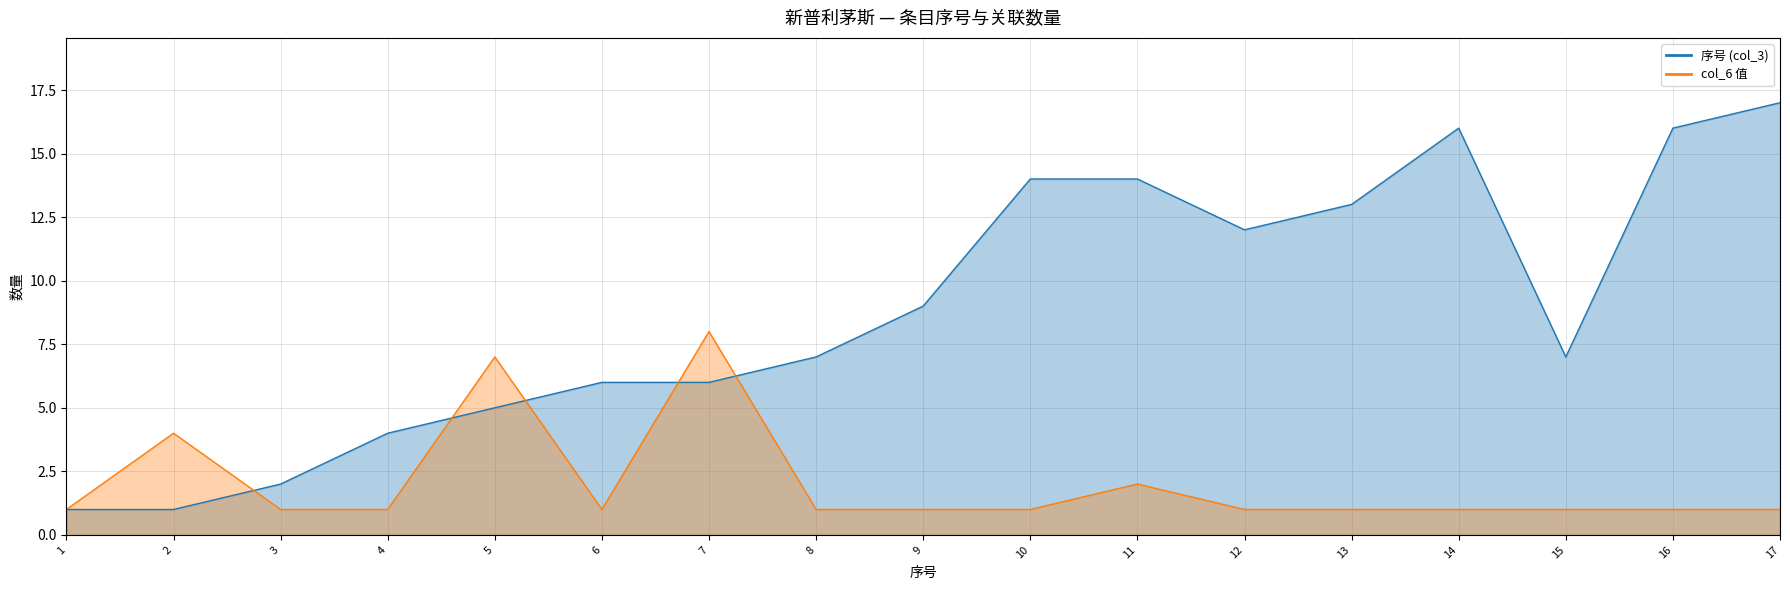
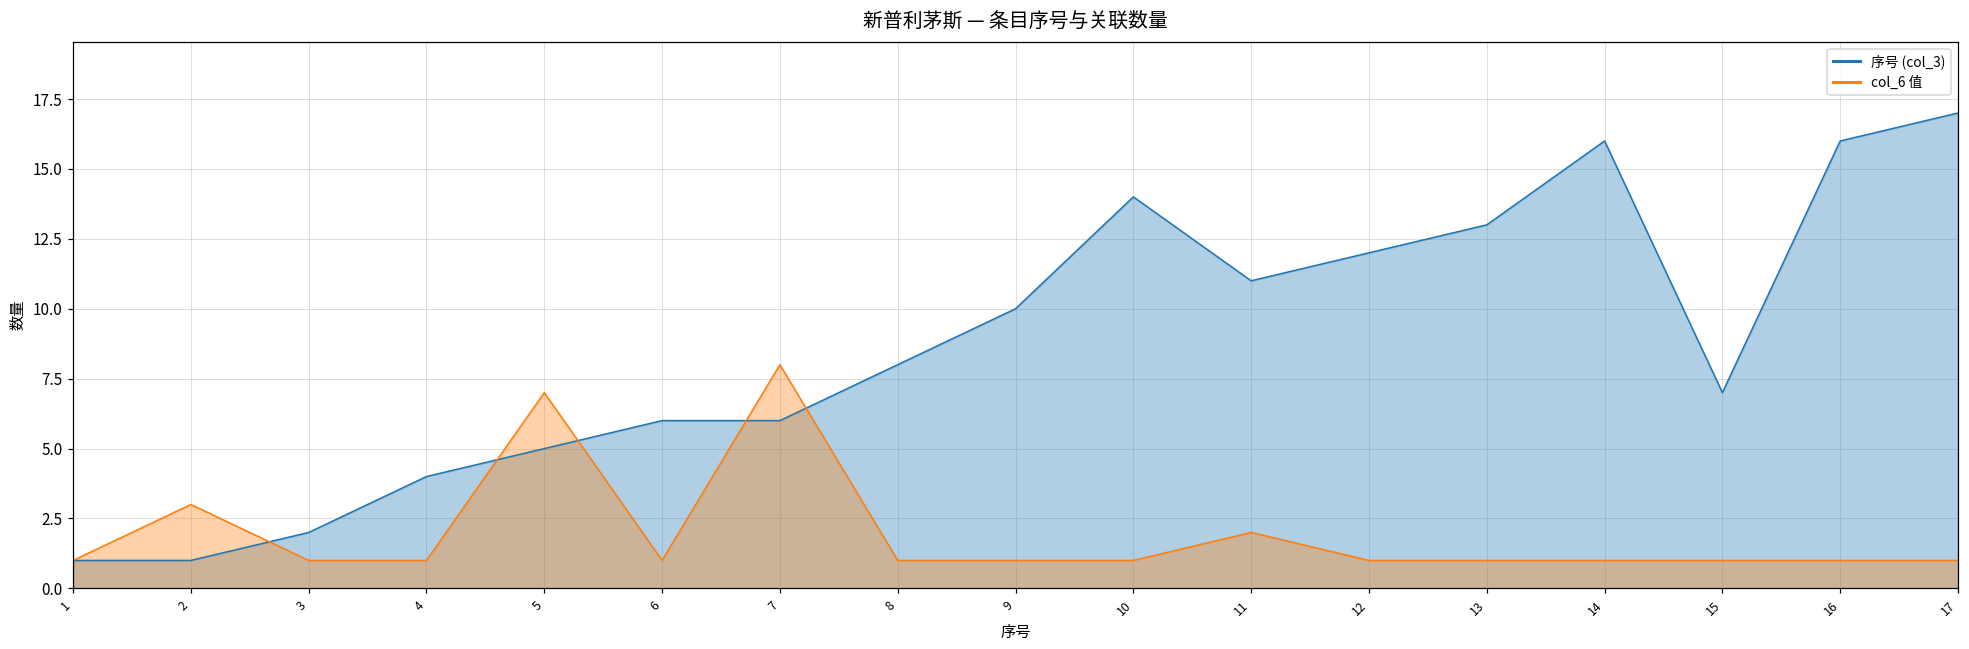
col_6 值, 2: 4 -> 3
序号 (col_3), 8: 7 -> 8
序号 (col_3), 9: 9 -> 10
序号 (col_3), 11: 14 -> 11
